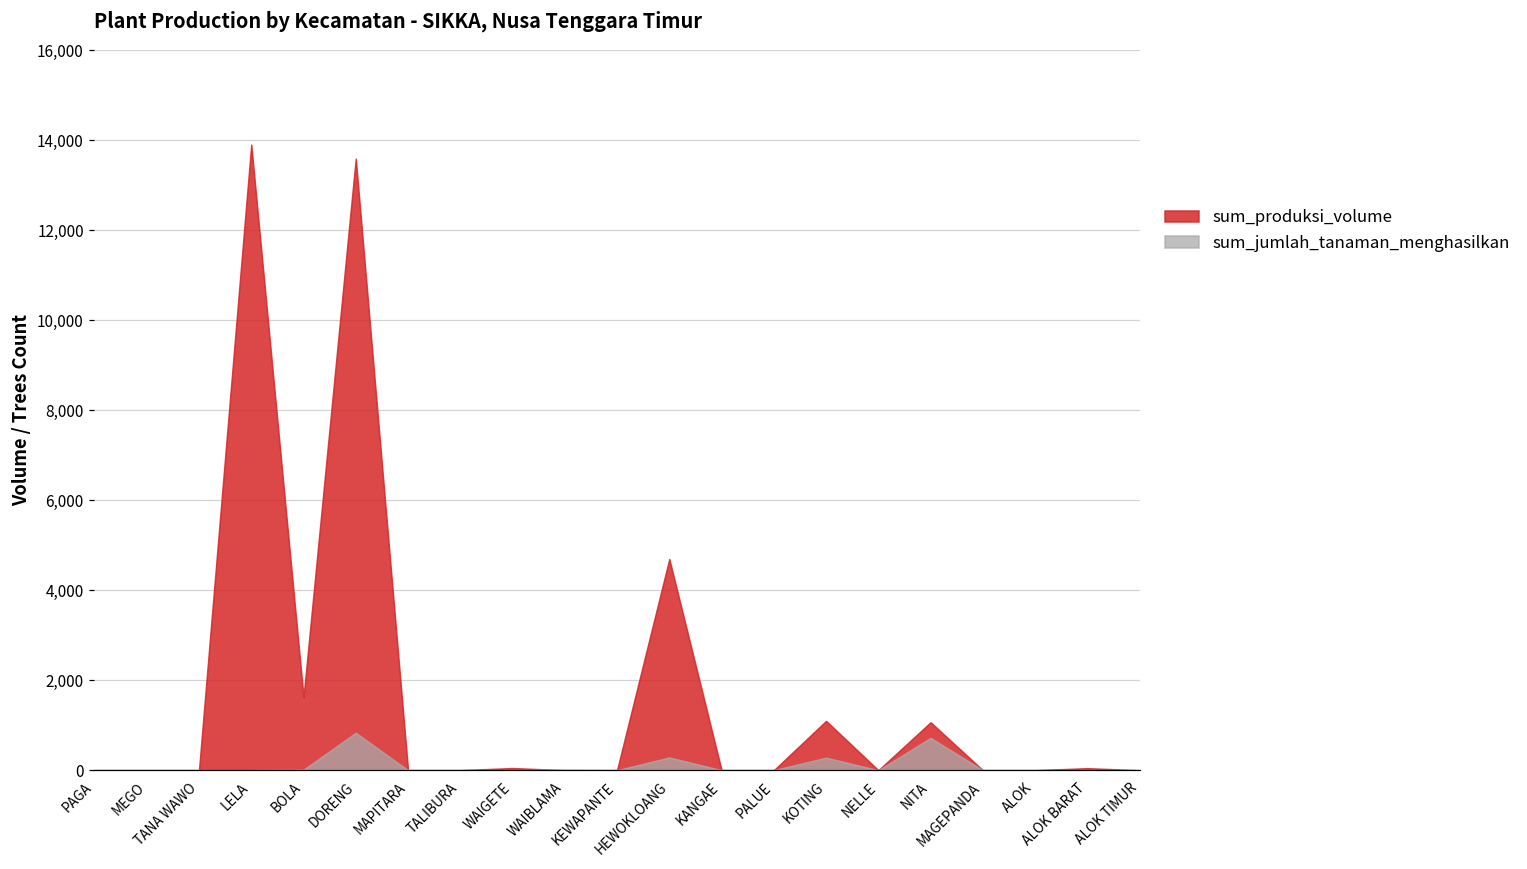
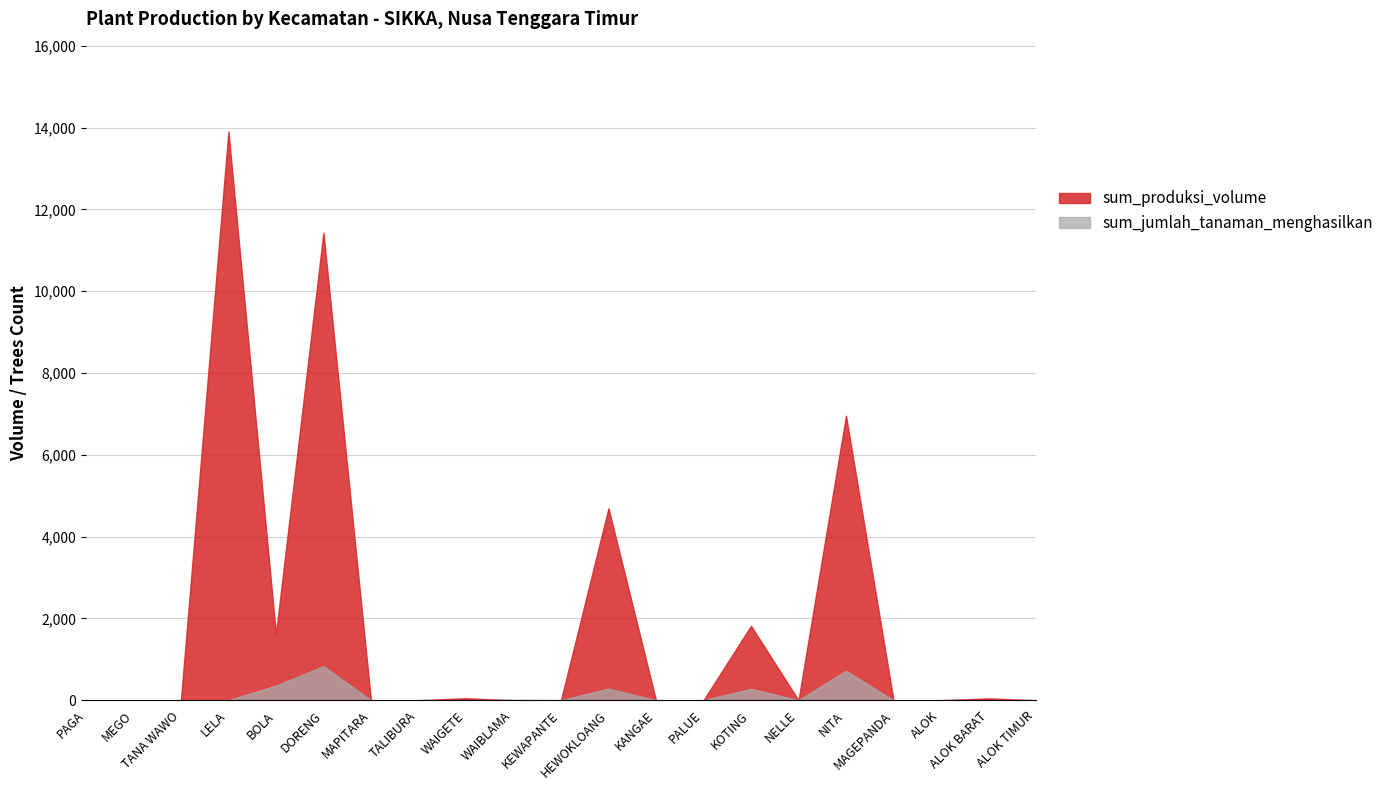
sum_jumlah_tanaman_menghasilkan, BOLA: 0 -> 400
sum_produksi_volume, DORENG: 13,600 -> 11,400
sum_produksi_volume, KOTING: 1,100 -> 1,800
sum_produksi_volume, NITA: 1,100 -> 7,000
